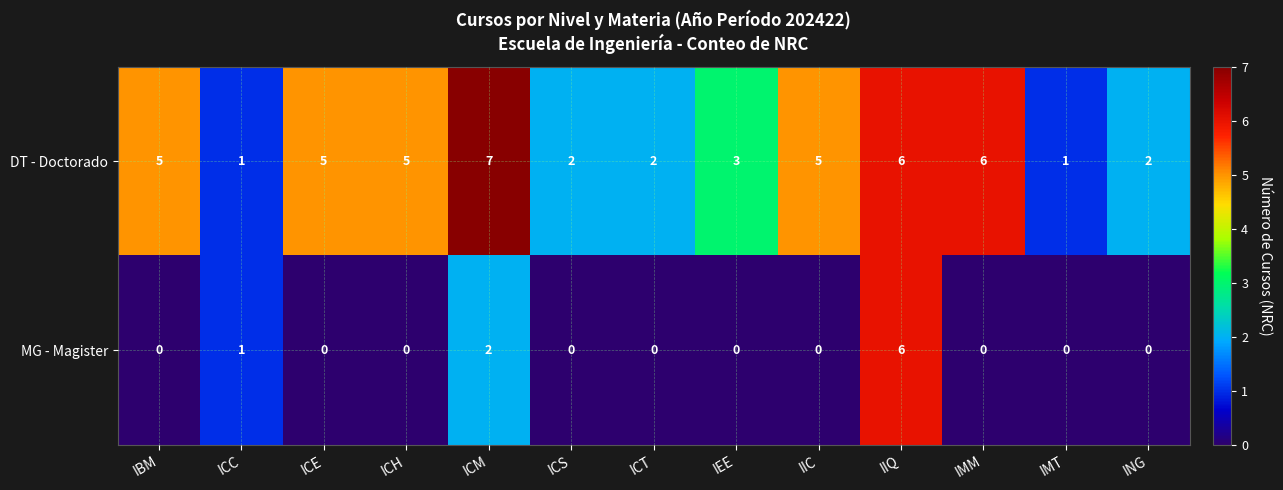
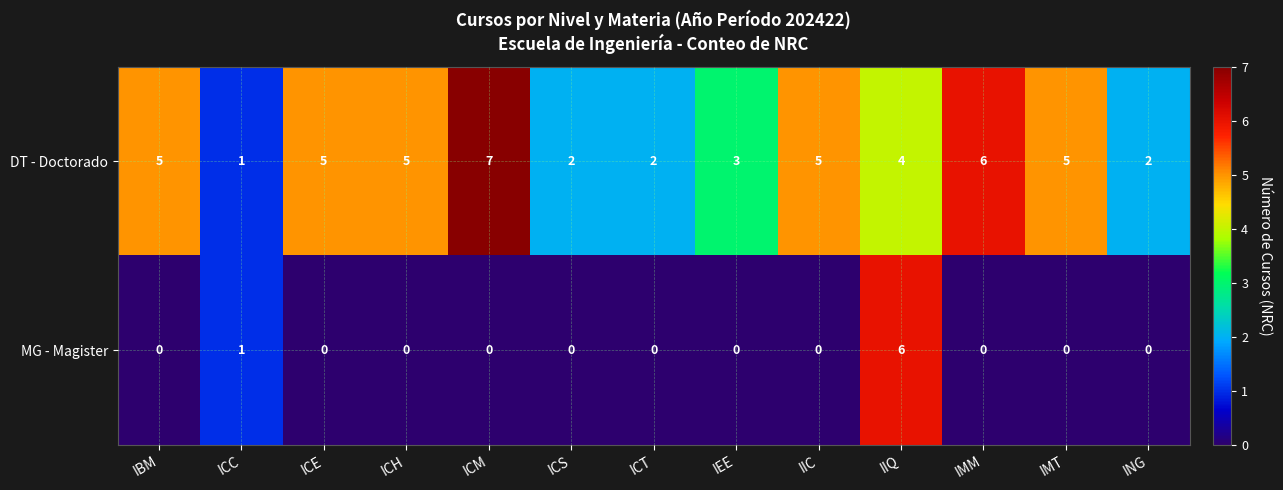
DT - Doctorado, IIQ: 6 -> 4
DT - Doctorado, IMT: 1 -> 5
MG - Magister, ICM: 2 -> 0
